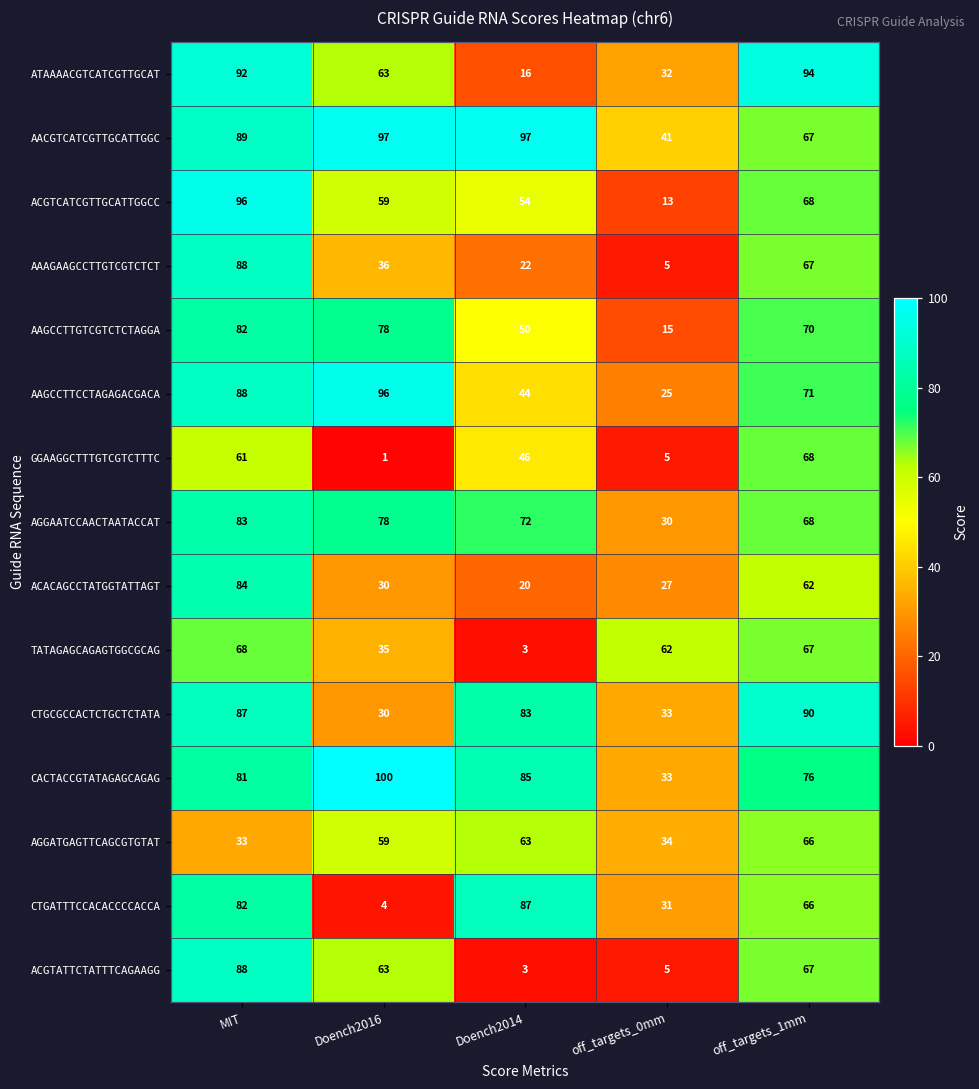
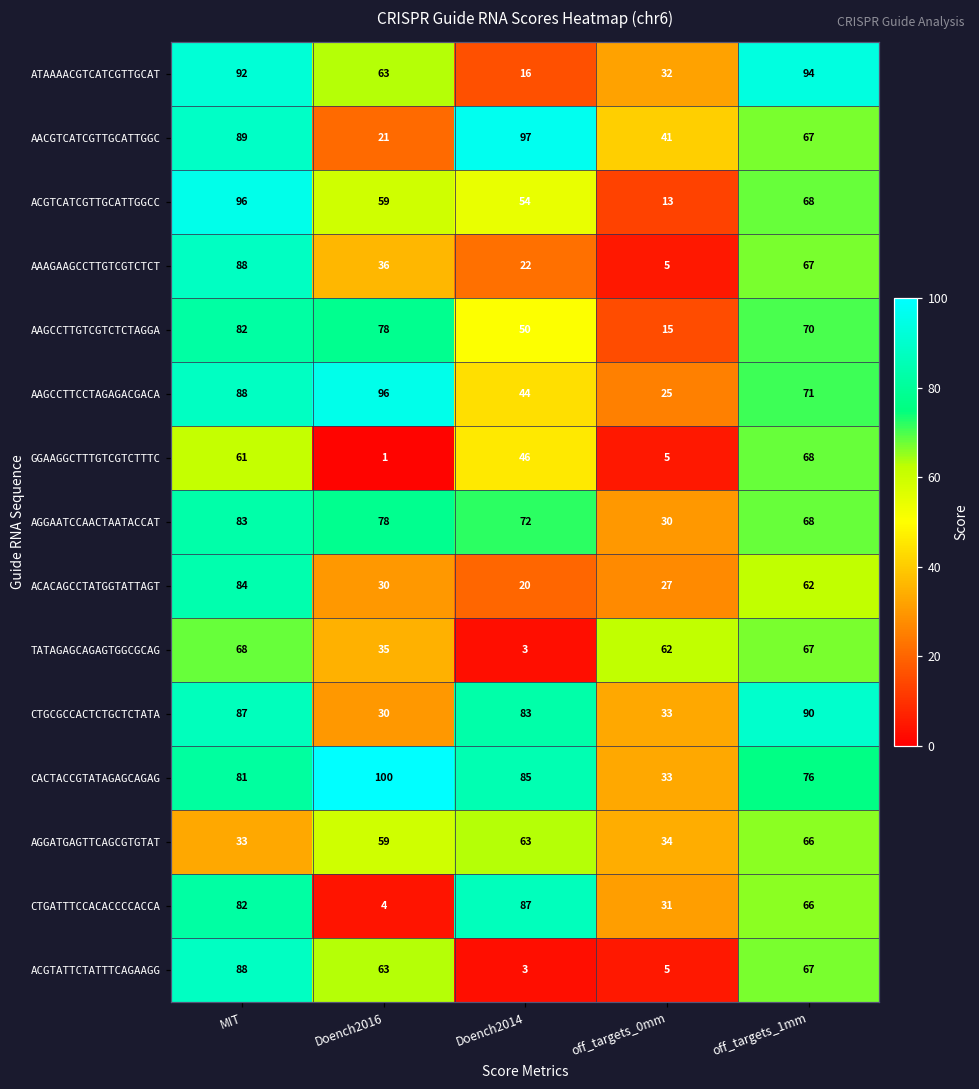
AACGTCATCGTTGCATTGGC, Doench2016: 97 -> 21
